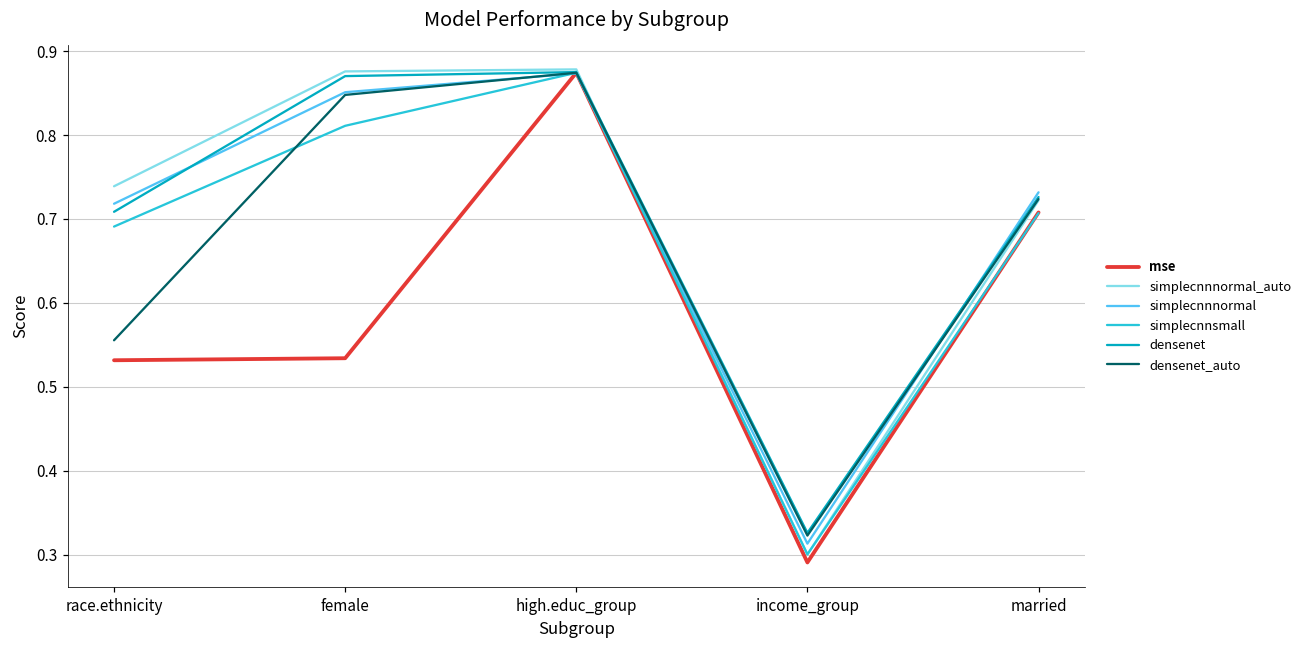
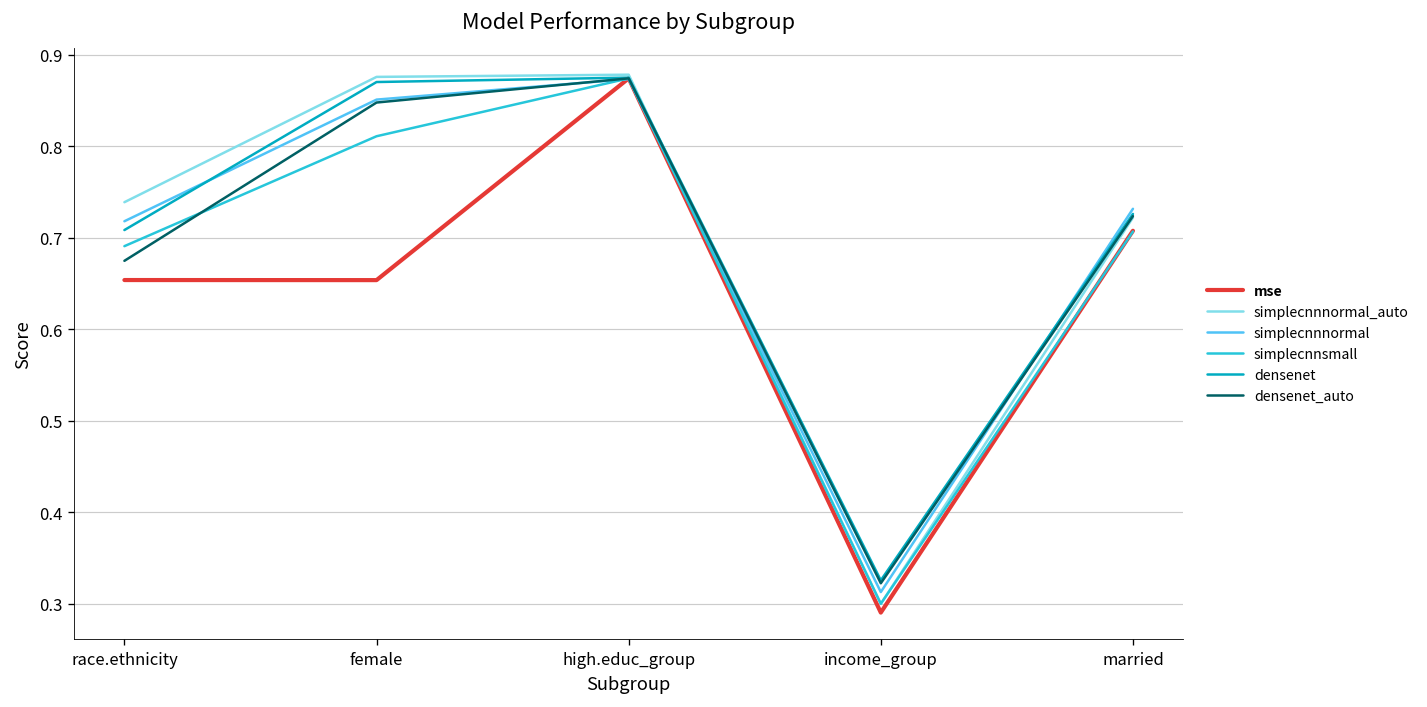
mse, race.ethnicity: 0.53 -> 0.65
densenet_auto, race.ethnicity: 0.56 -> 0.67
mse, female: 0.53 -> 0.65
